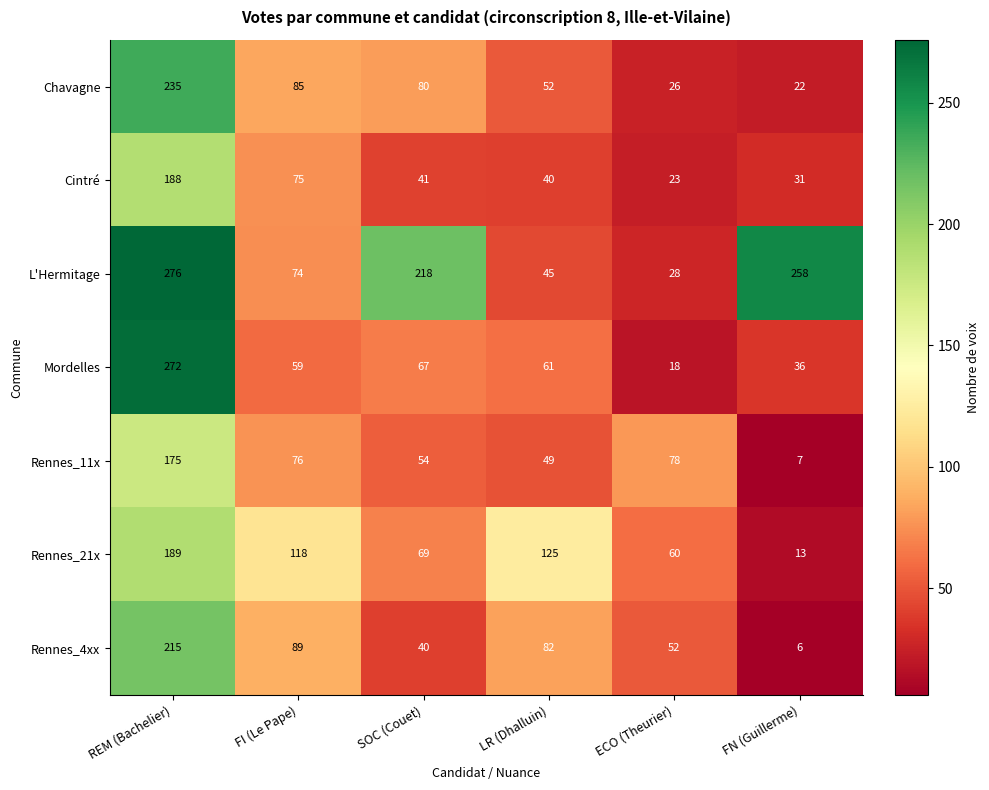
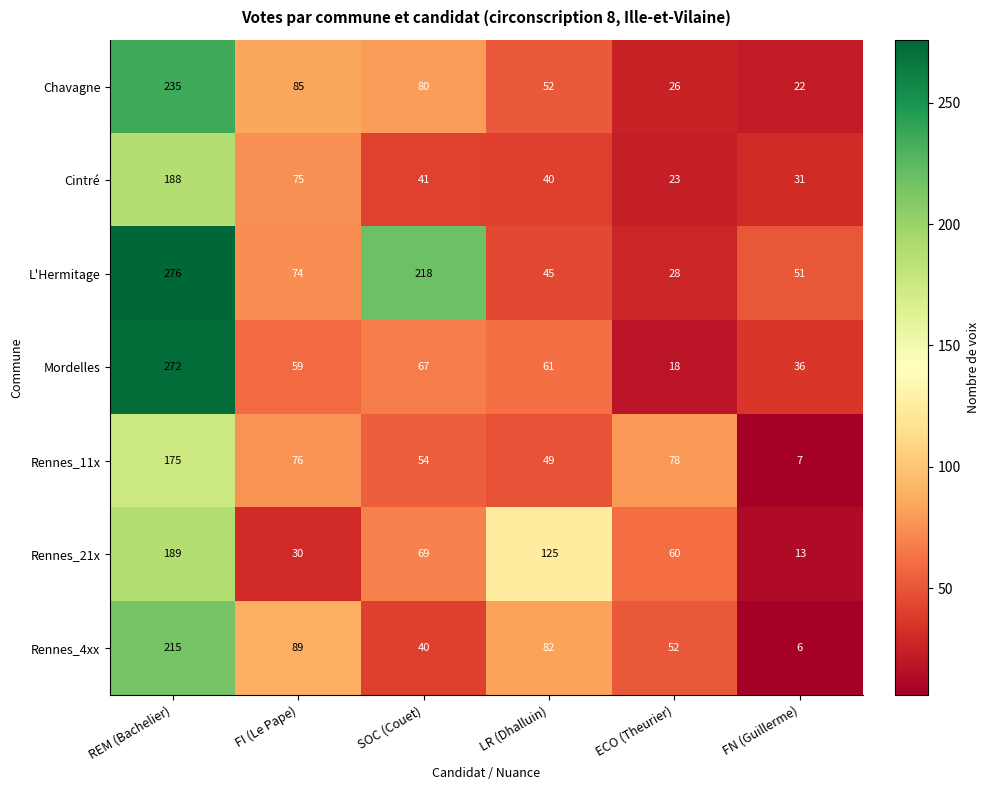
L'Hermitage, FN (Guillerme): 258 -> 51
Rennes_21x, FI (Le Pape): 118 -> 30
